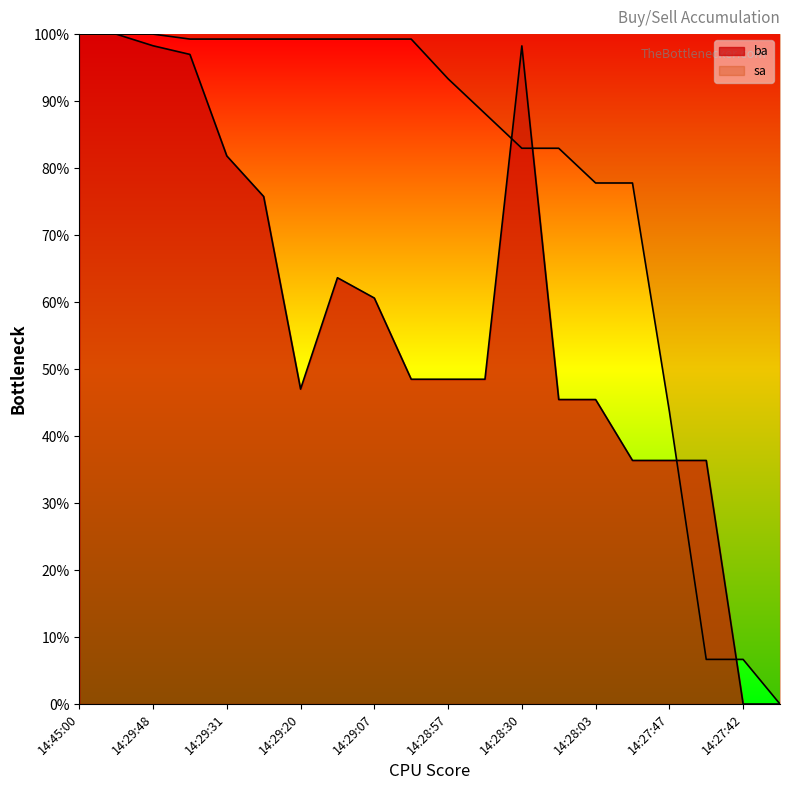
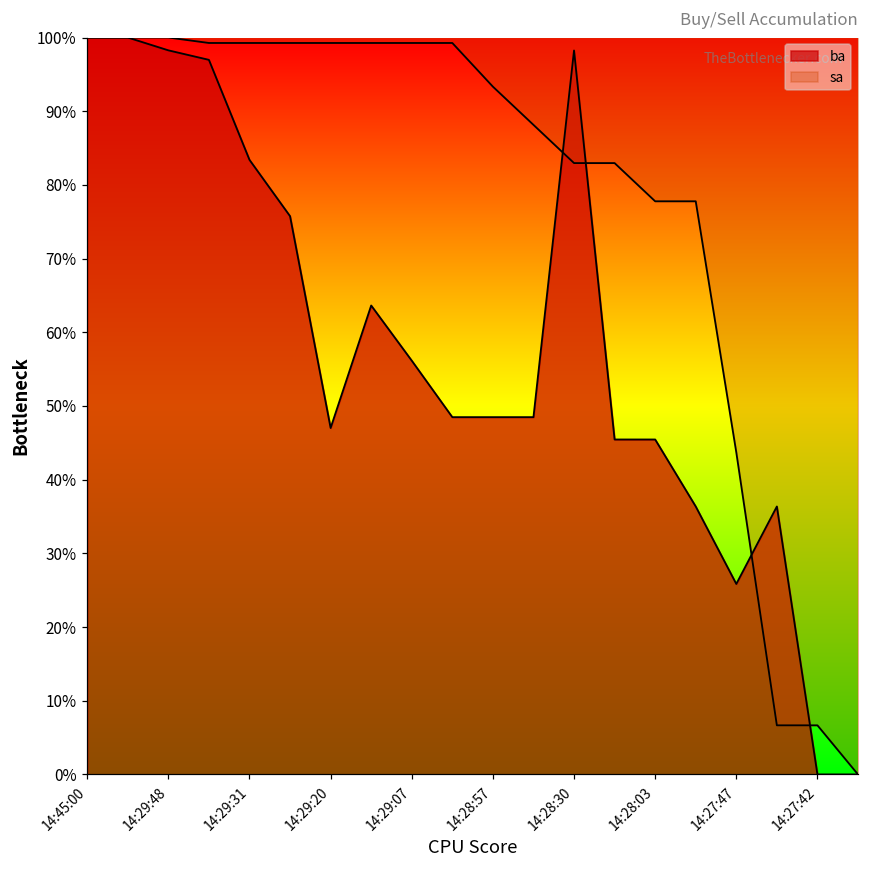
ba, 14:29:31: 82% -> 83%
ba, 14:29:07: 61% -> 56%
ba, 14:27:47: 36% -> 26%
